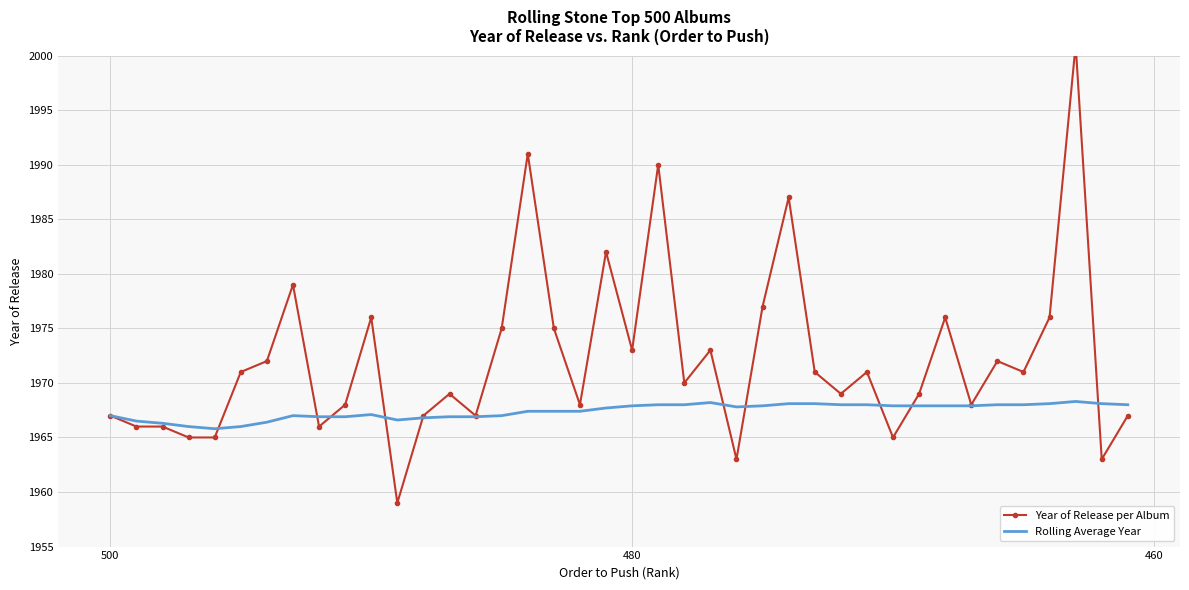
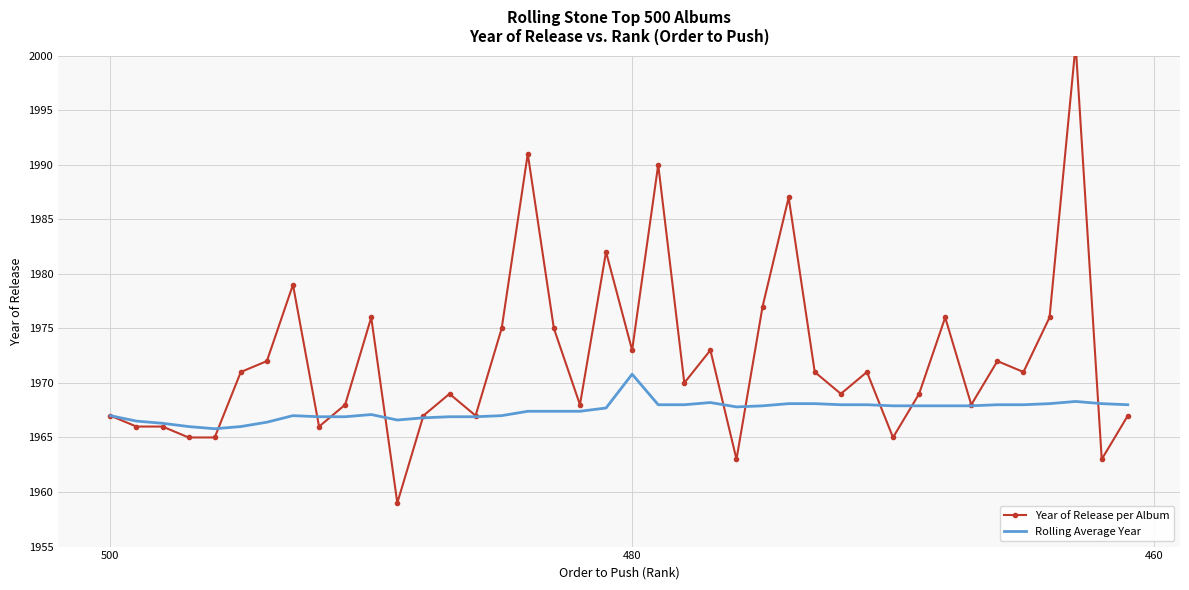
Rolling Average Year, 480: 1967.9 -> 1970.8
